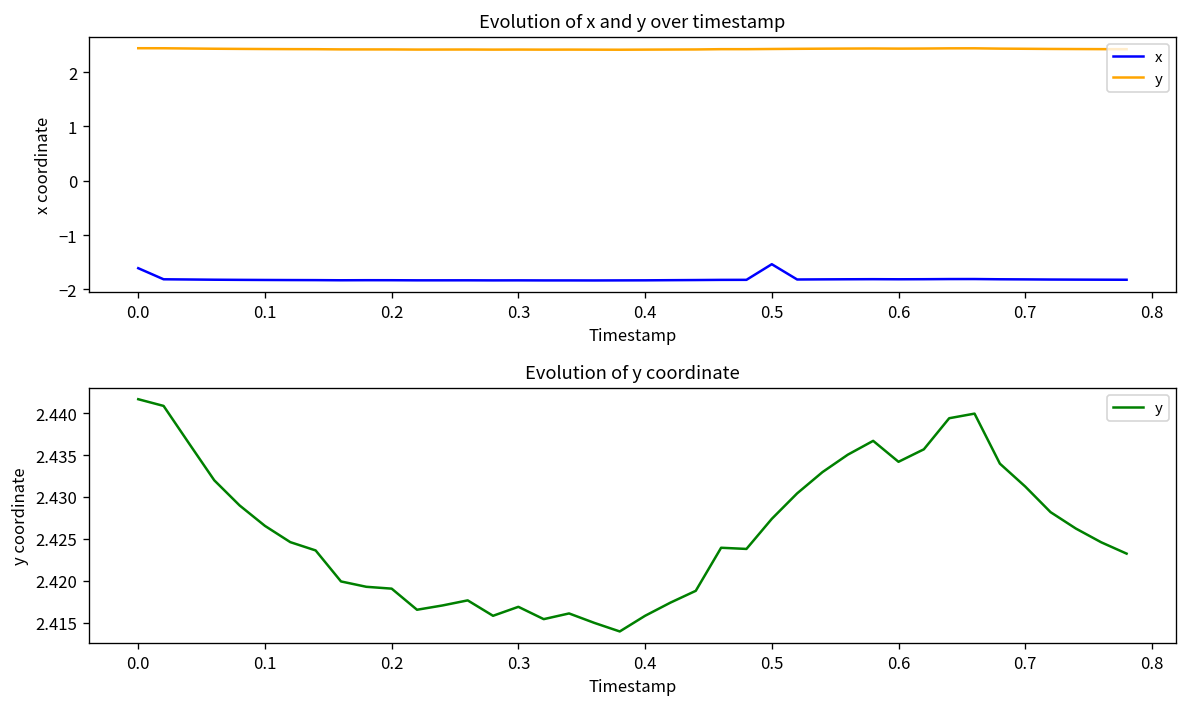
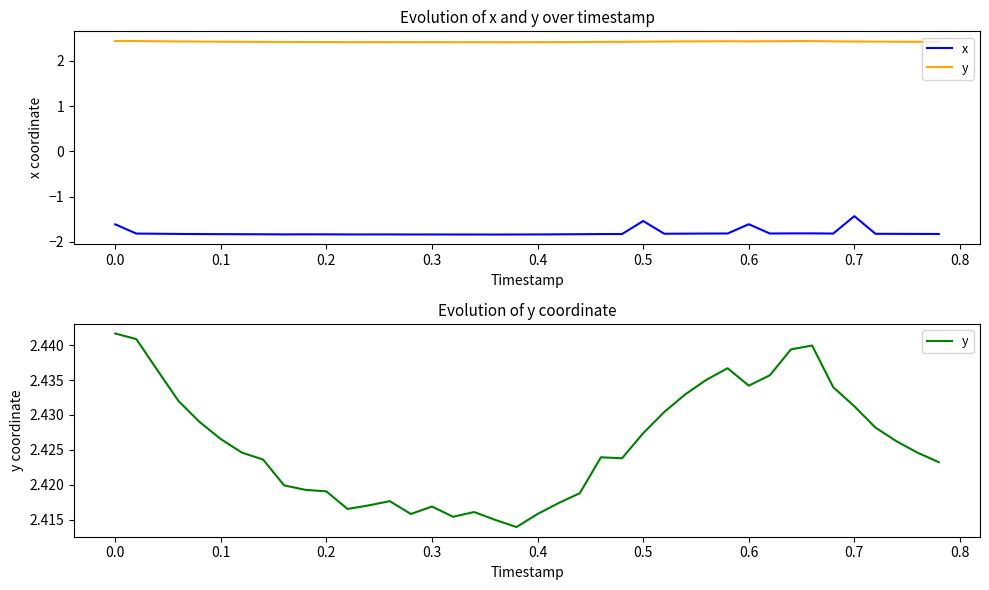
Evolution of x and y over timestamp, x, 0.6: -1.8 -> -1.6
Evolution of x and y over timestamp, x, 0.7: -1.8 -> -1.4
